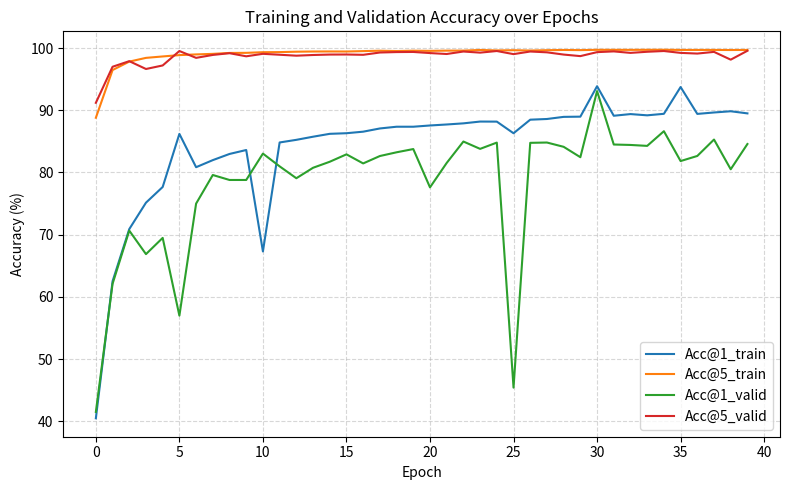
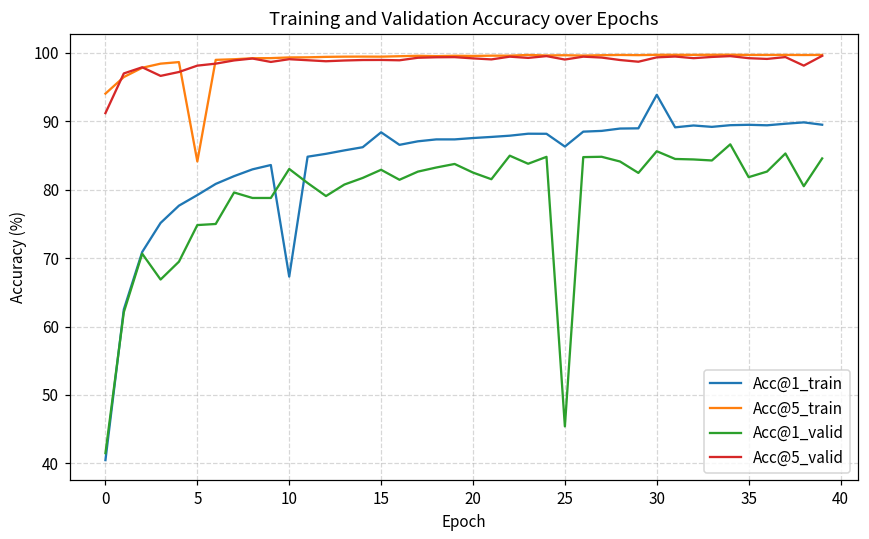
Acc@5_train, 0: 89 -> 94
Acc@1_train, 5: 86 -> 79
Acc@5_train, 5: 99 -> 84
Acc@1_valid, 5: 57 -> 75
Acc@5_valid, 5: 100 -> 98
Acc@1_train, 15: 86 -> 88
Acc@1_valid, 20: 78 -> 83
Acc@1_valid, 30: 93 -> 86
Acc@1_train, 35: 94 -> 89
